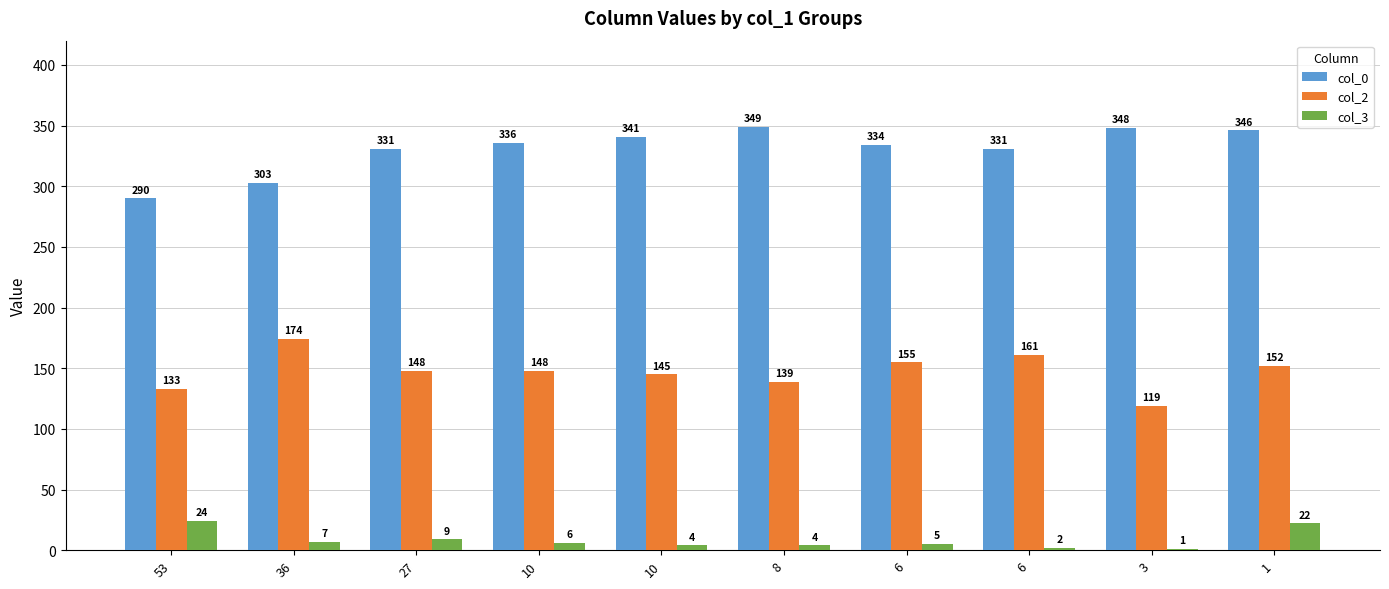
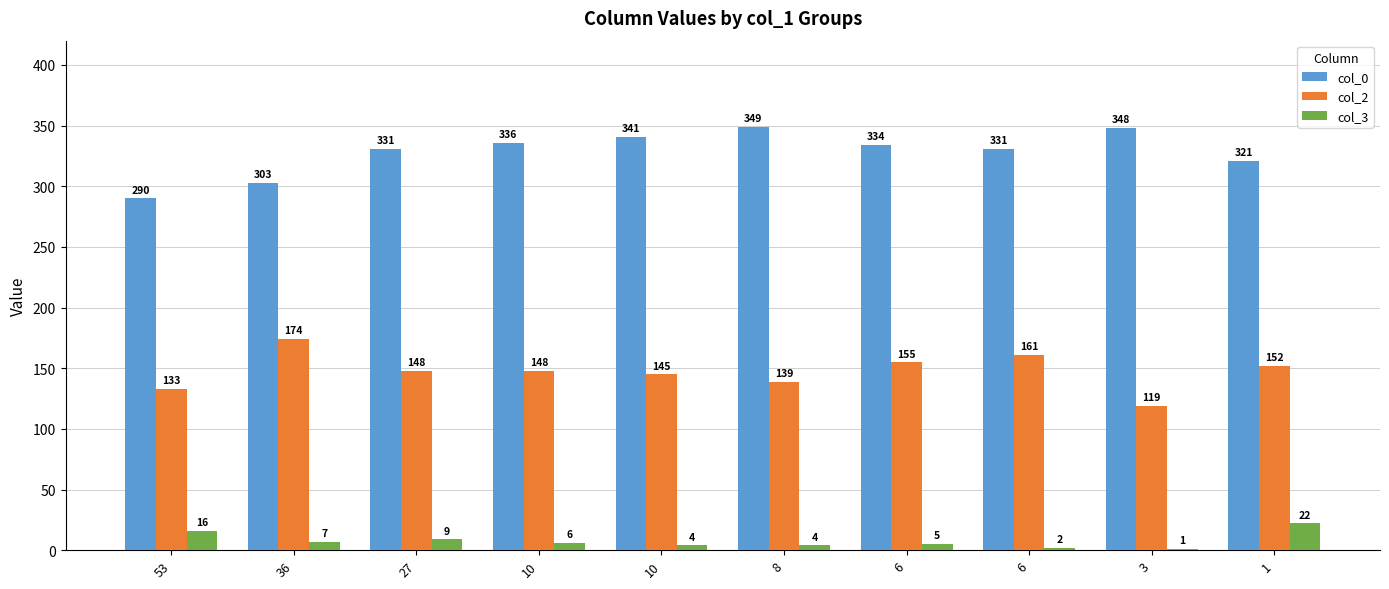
col_3, 53: 24 -> 16
col_0, 1: 346 -> 321
